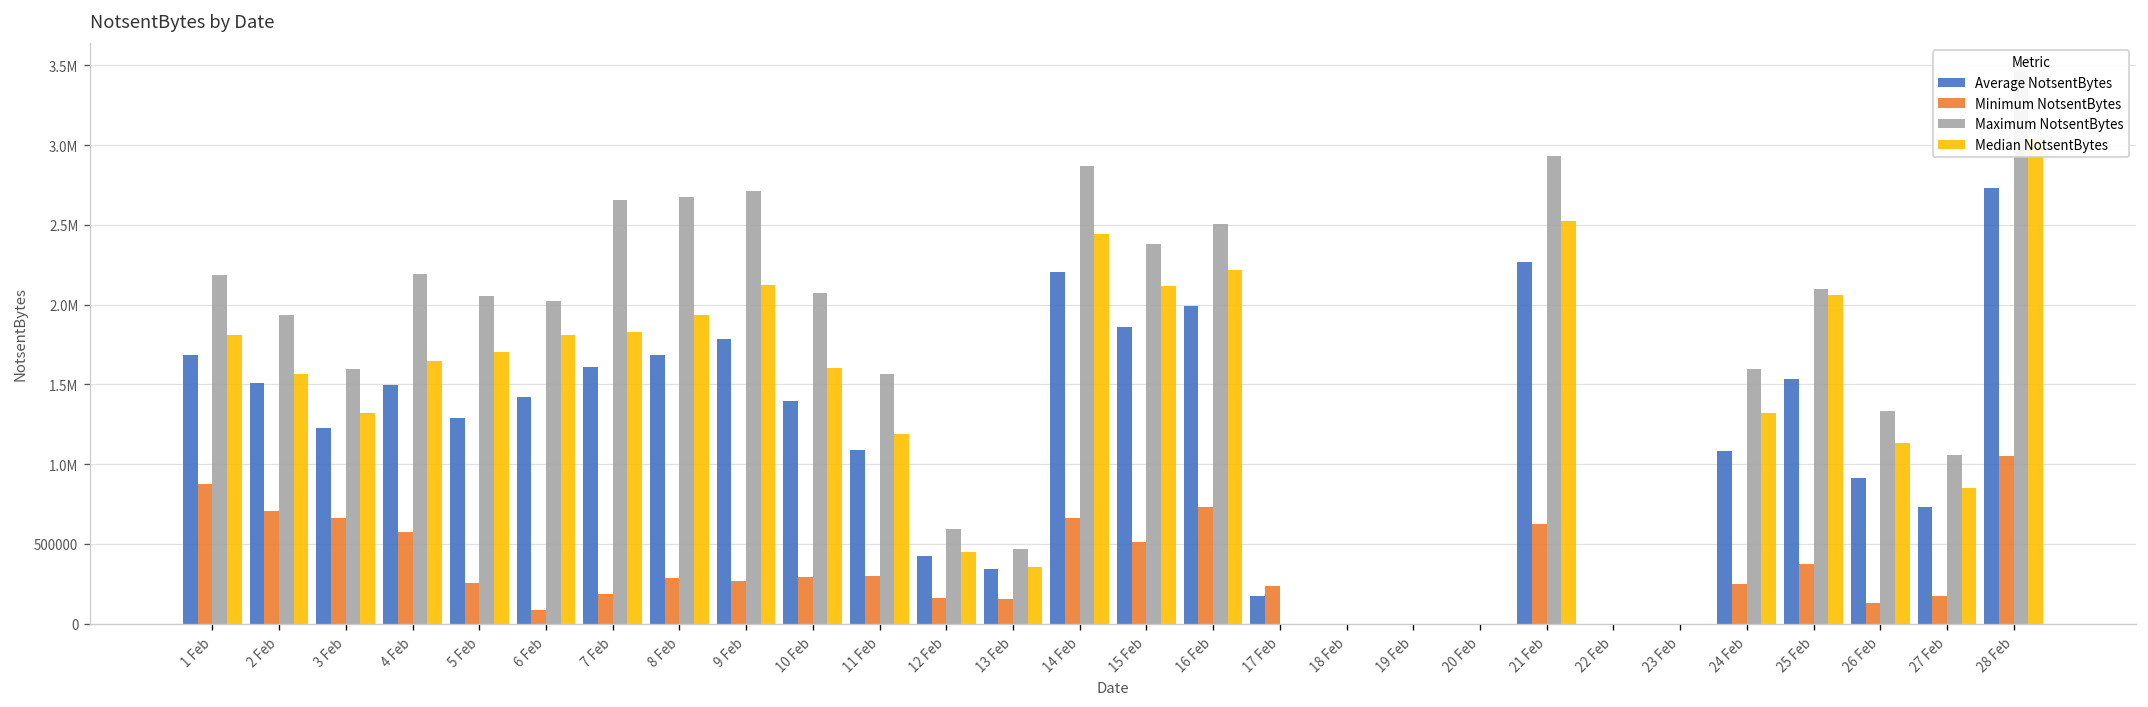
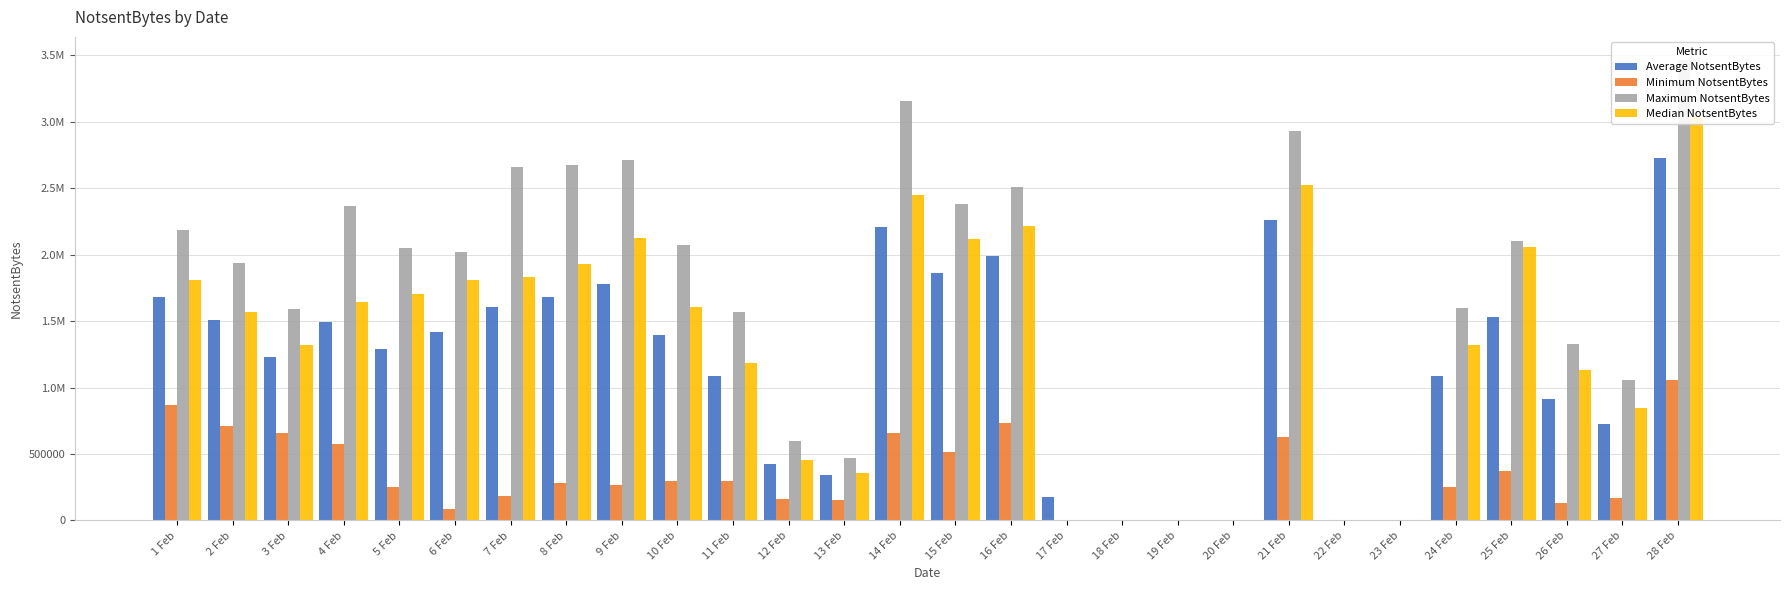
Maximum NotsentBytes, 4 Feb: 2190000 -> 2370000
Maximum NotsentBytes, 14 Feb: 2870000 -> 3150000
Minimum NotsentBytes, 17 Feb: 230000 -> 0
